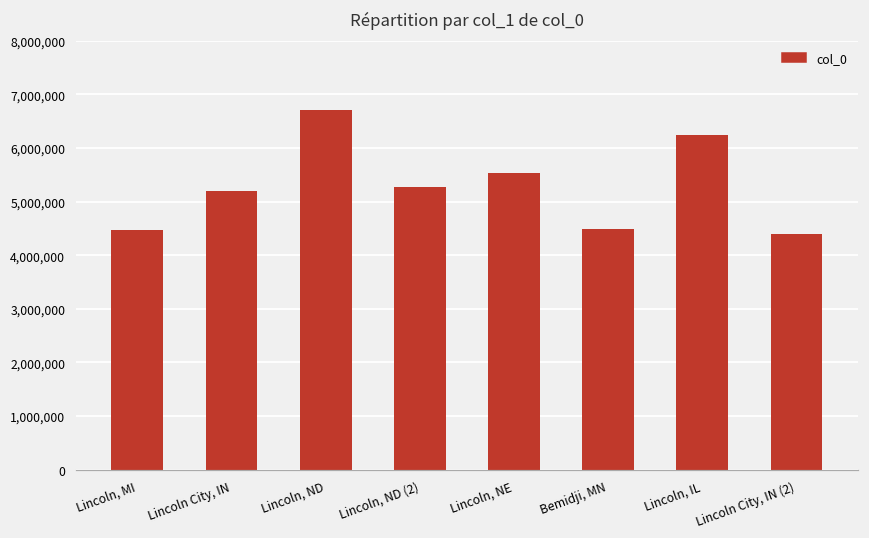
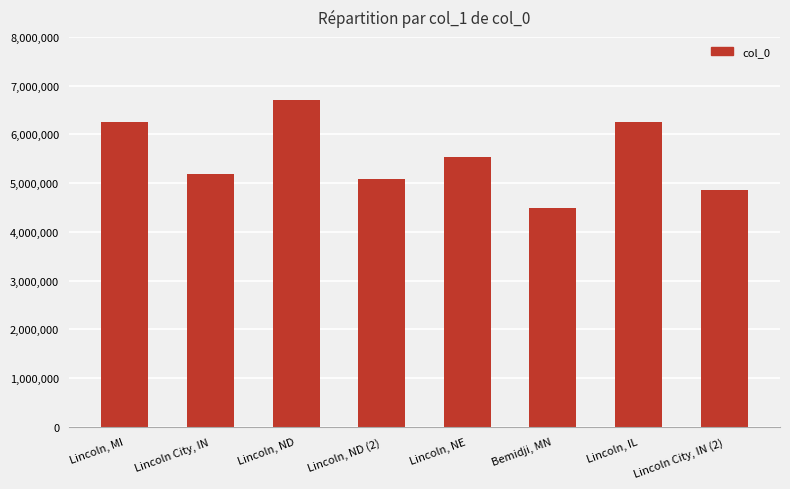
Lincoln, MI: 4,500,000 -> 6,200,000
Lincoln, ND (2): 5,300,000 -> 5,100,000
Lincoln City, IN (2): 4,400,000 -> 4,900,000
